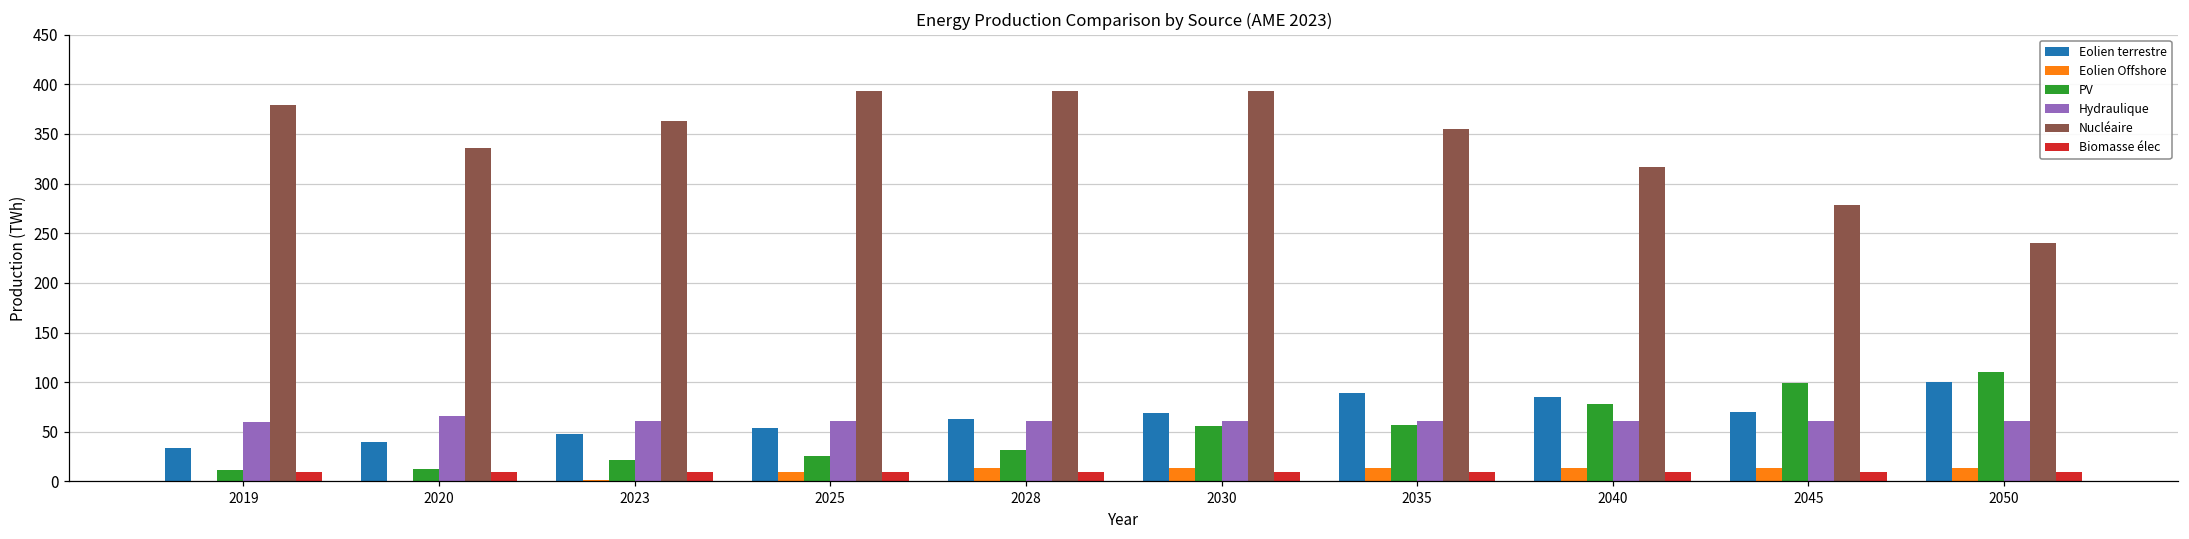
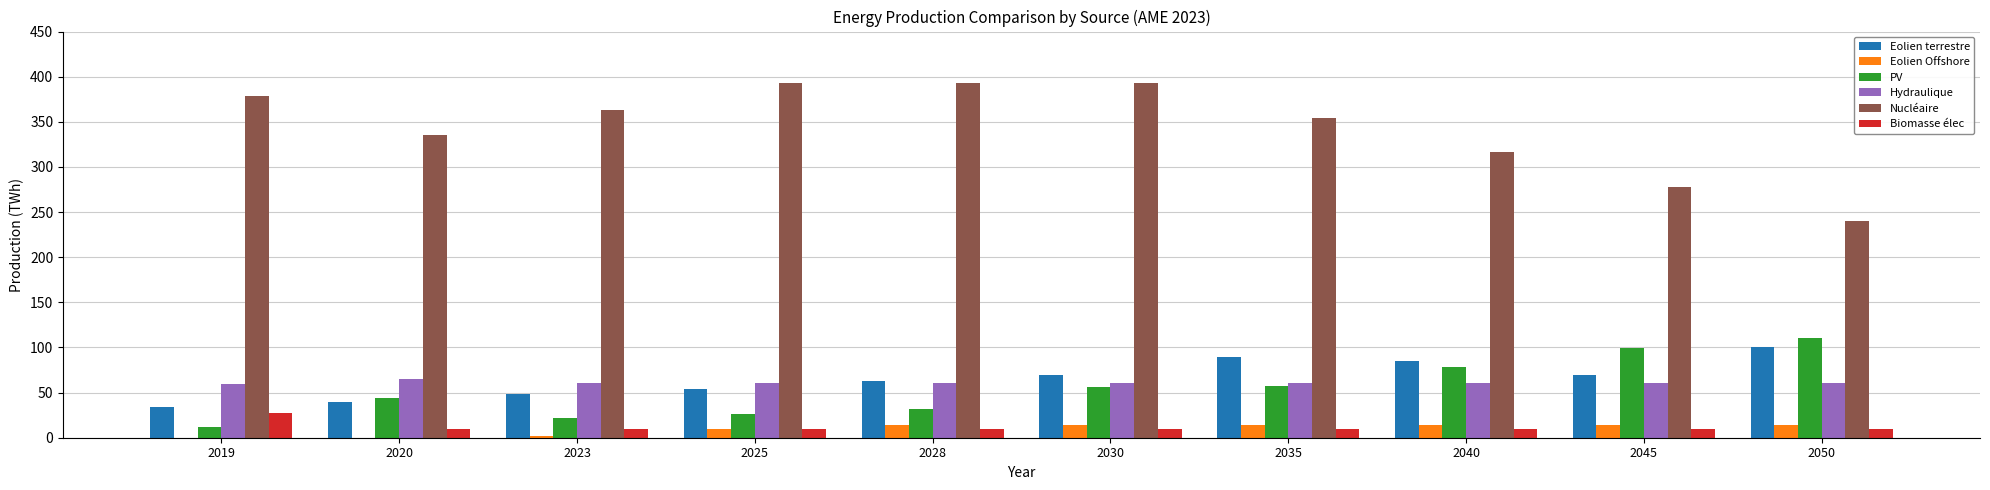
Biomasse élec, 2019: 10 -> 30
PV, 2020: 10 -> 40
